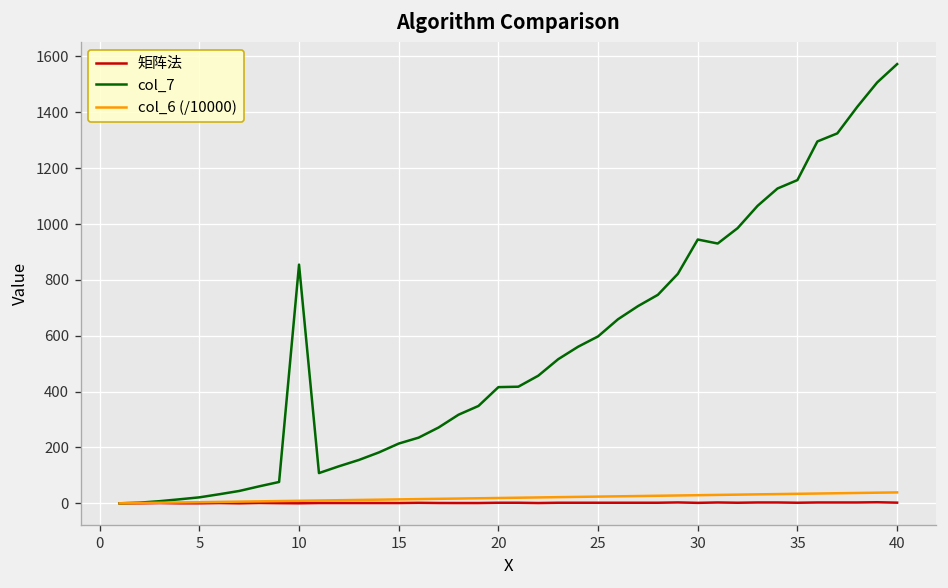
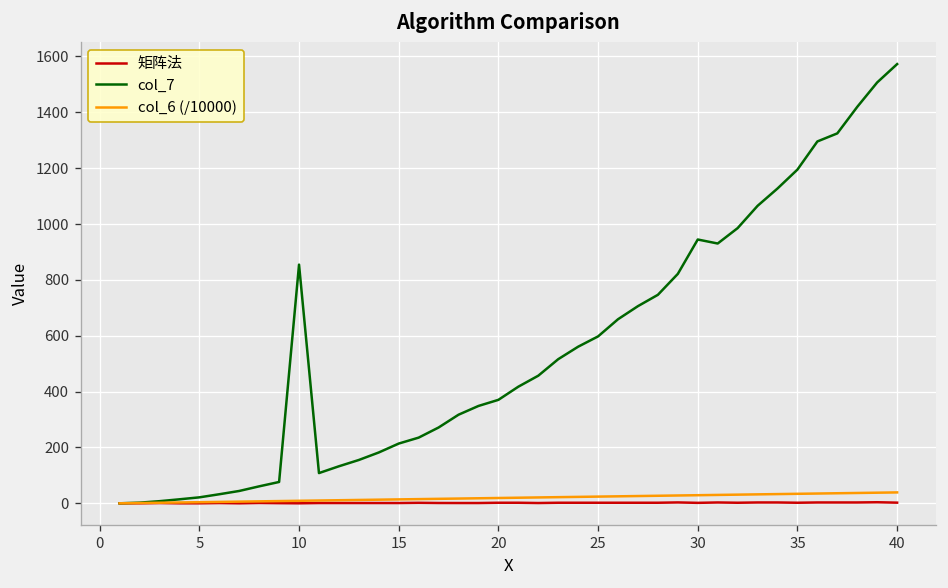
col_7, 20: 420 -> 370
col_7, 35: 1160 -> 1190
